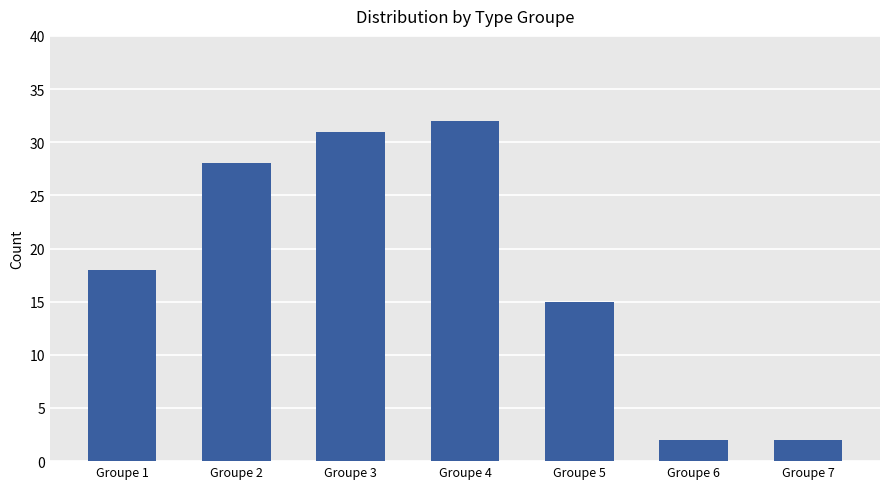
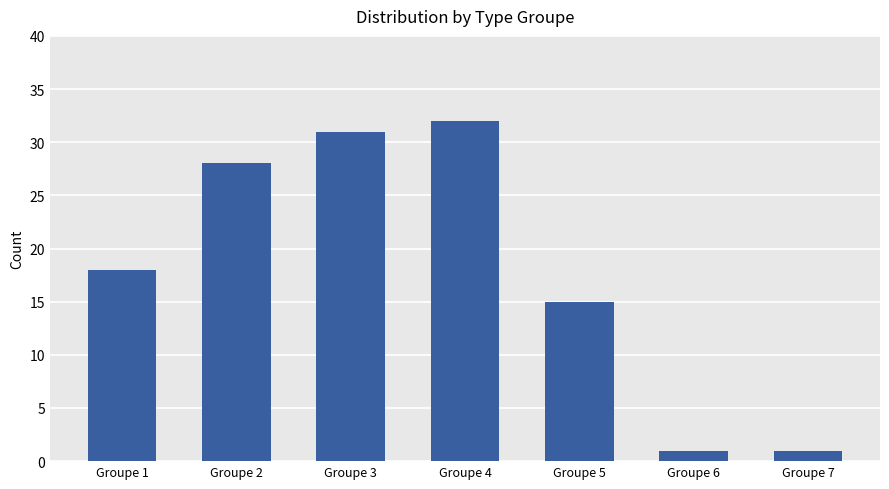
Groupe 6: 2 -> 1
Groupe 7: 2 -> 1
